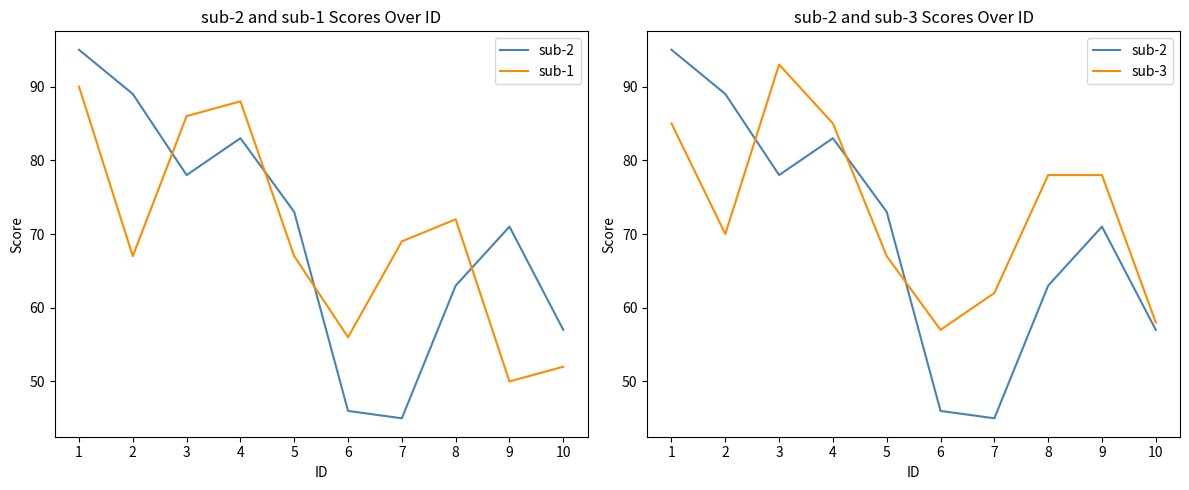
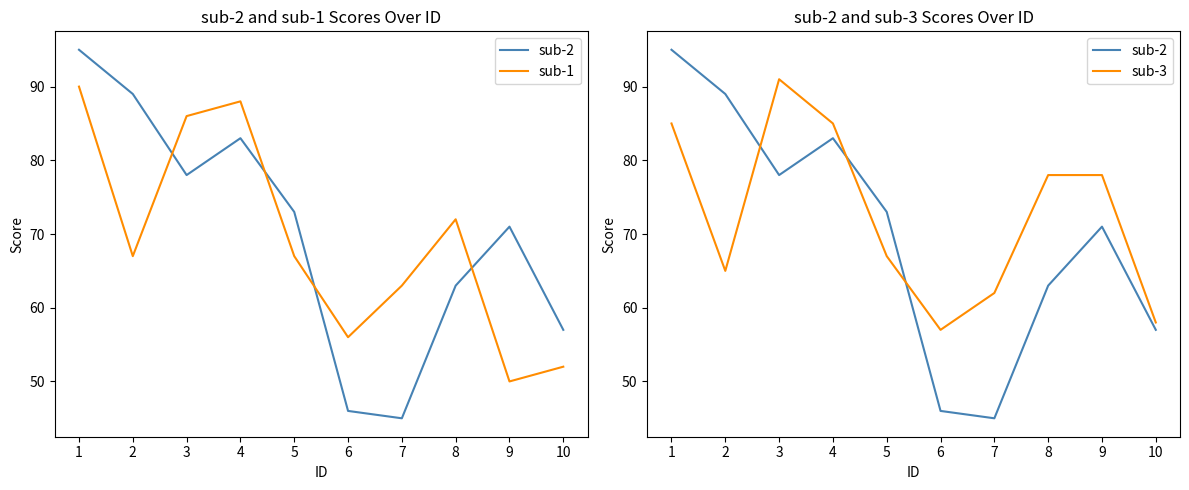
sub-2 and sub-1 Scores Over ID, sub-1, 7: 69 -> 63
sub-2 and sub-3 Scores Over ID, sub-3, 2: 70 -> 65
sub-2 and sub-3 Scores Over ID, sub-3, 3: 93 -> 91
